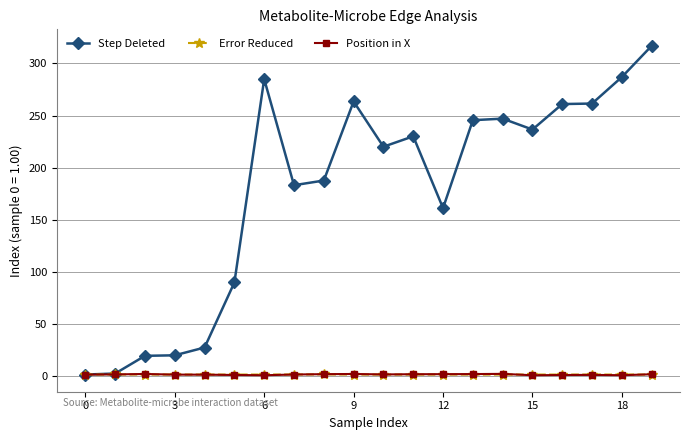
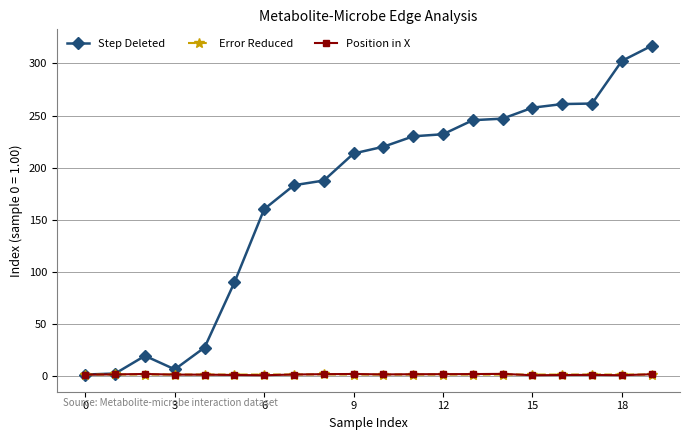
Step Deleted, 3: 20 -> 6
Step Deleted, 6: 285 -> 160
Step Deleted, 9: 264 -> 214
Step Deleted, 12: 161 -> 232
Step Deleted, 15: 237 -> 258
Step Deleted, 18: 287 -> 303
